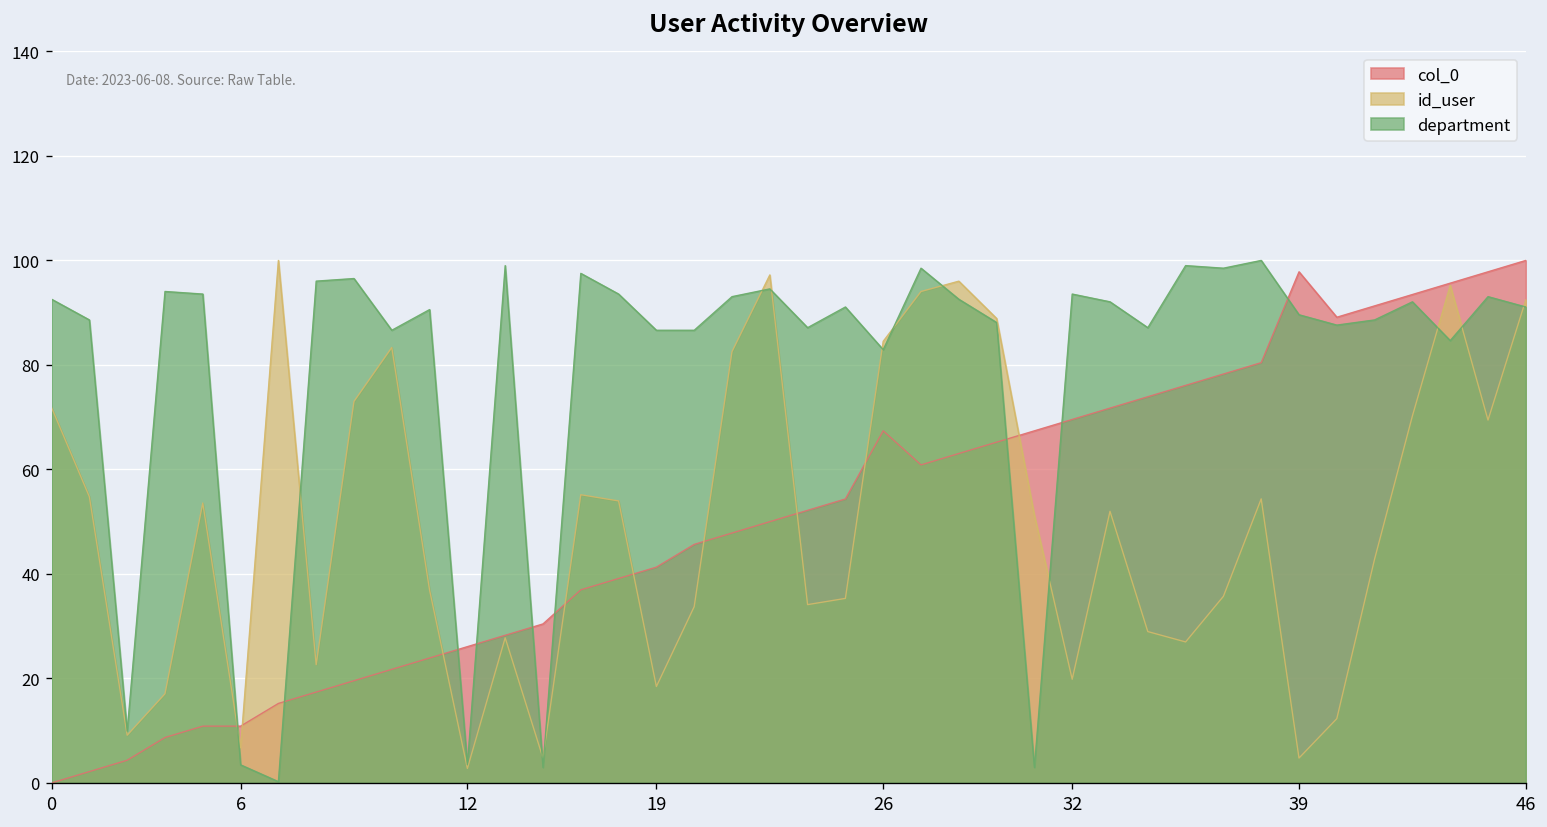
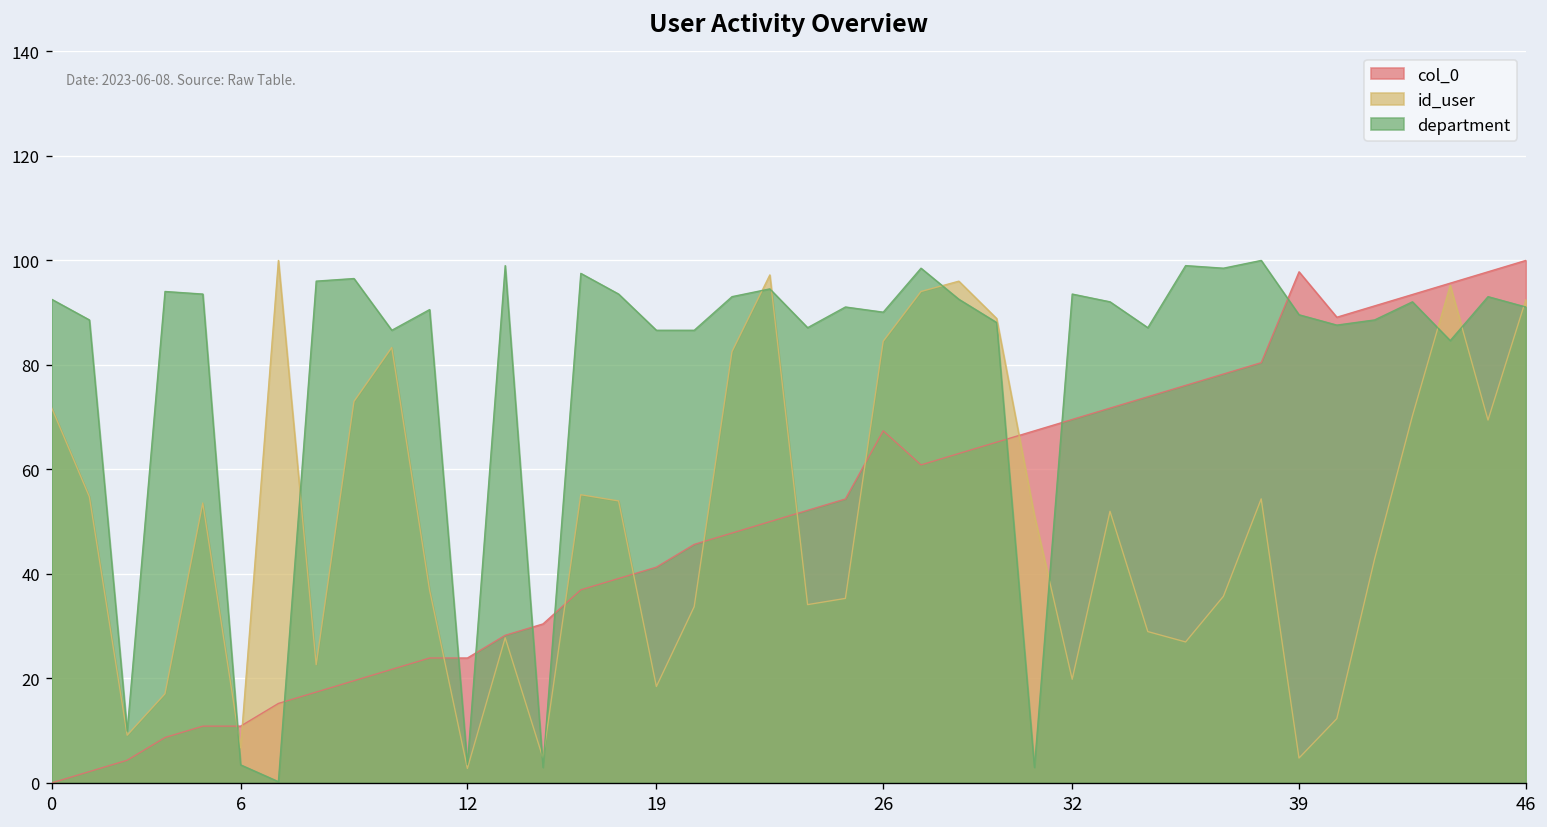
col_0, 12: 26 -> 24
department, 26: 83 -> 90
